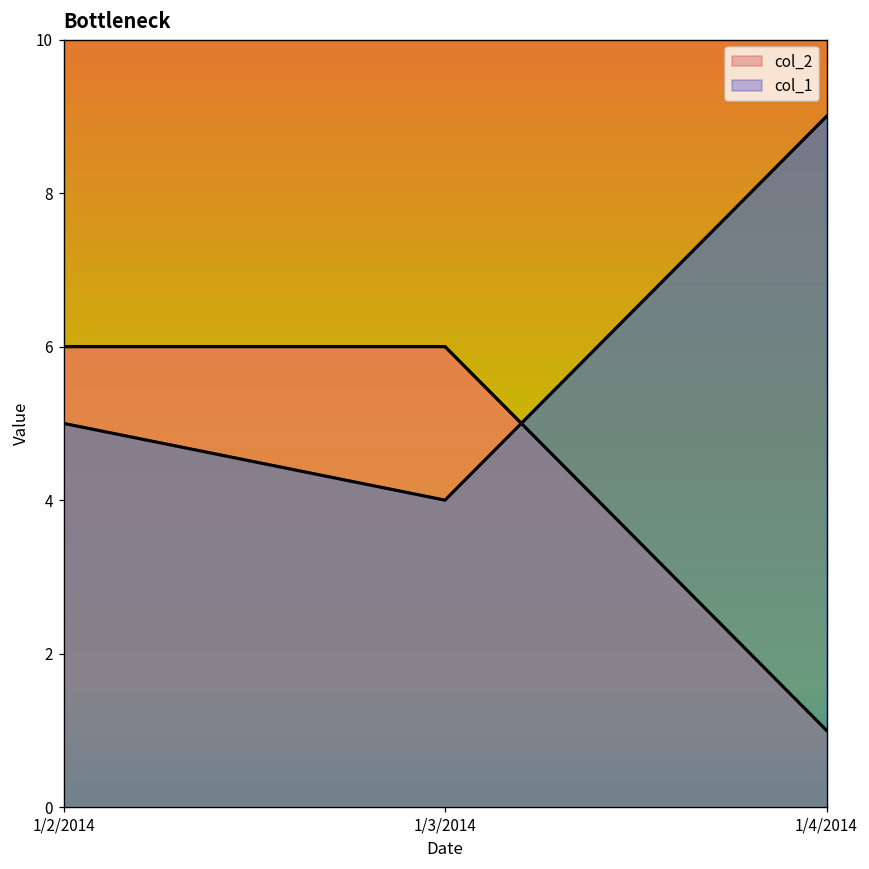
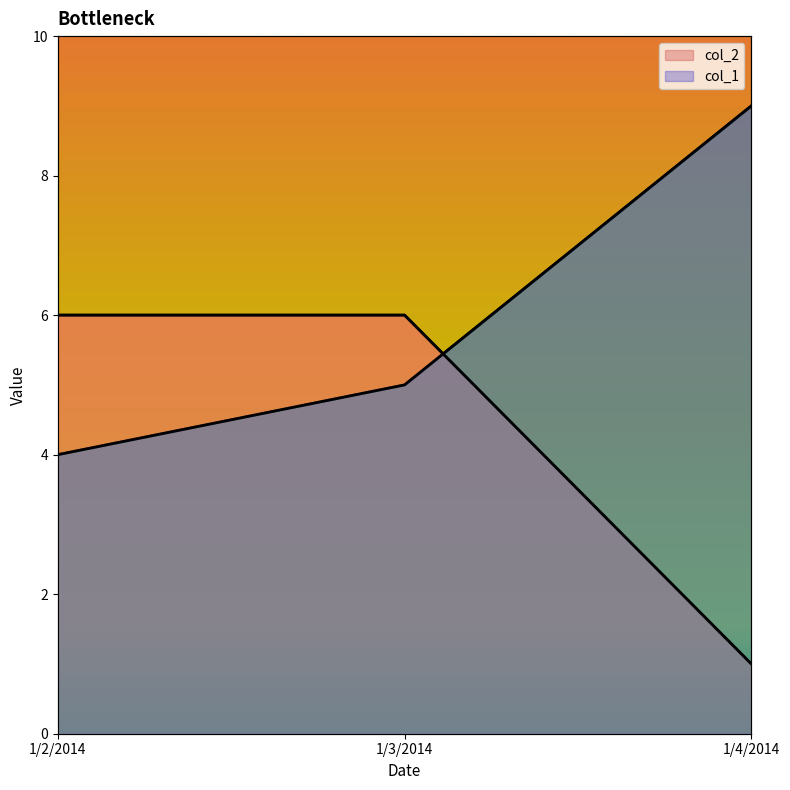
col_1, 1/2/2014: 5 -> 4
col_1, 1/3/2014: 4 -> 5
